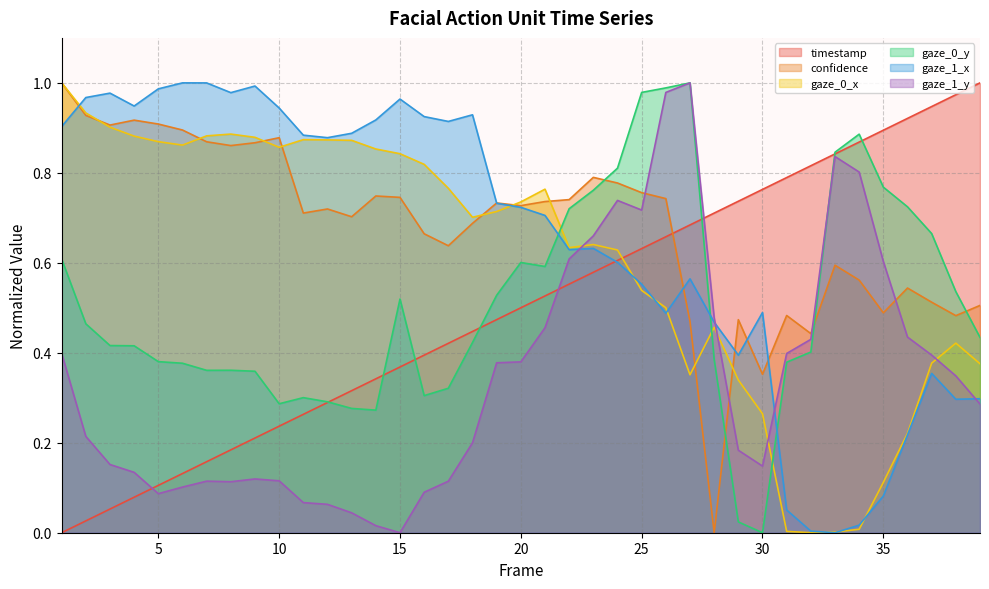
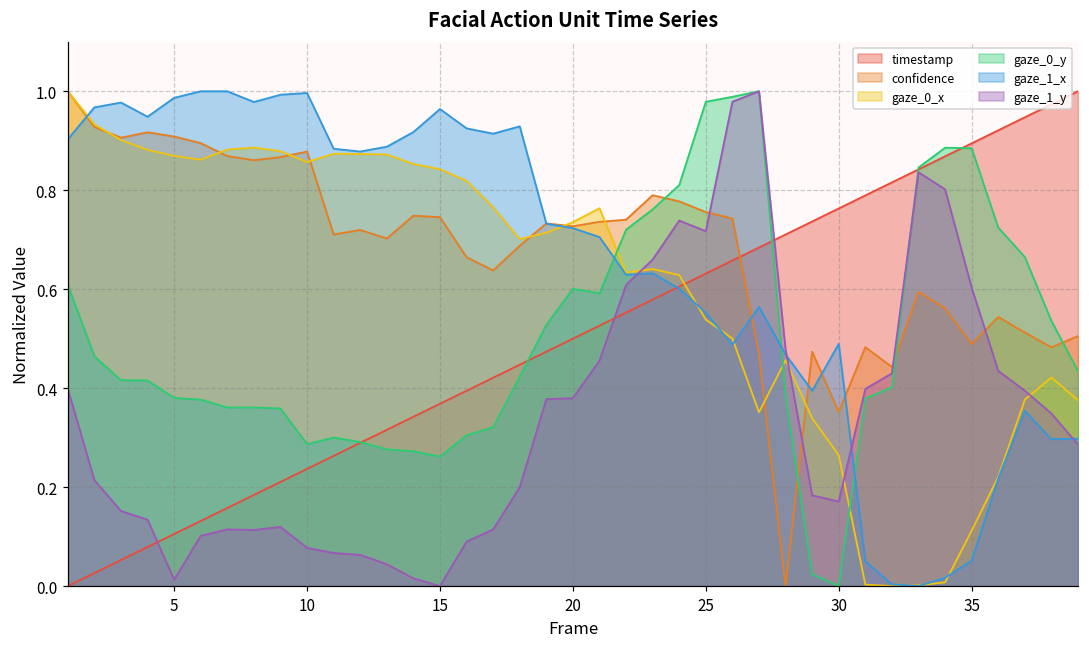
gaze_1_y, 5: 0.09 -> 0.01
gaze_1_x, 10: 0.94 -> 1.00
gaze_1_y, 10: 0.12 -> 0.08
gaze_0_y, 15: 0.52 -> 0.26
gaze_1_y, 30: 0.15 -> 0.17
gaze_0_y, 35: 0.77 -> 0.88
gaze_1_x, 35: 0.08 -> 0.05
